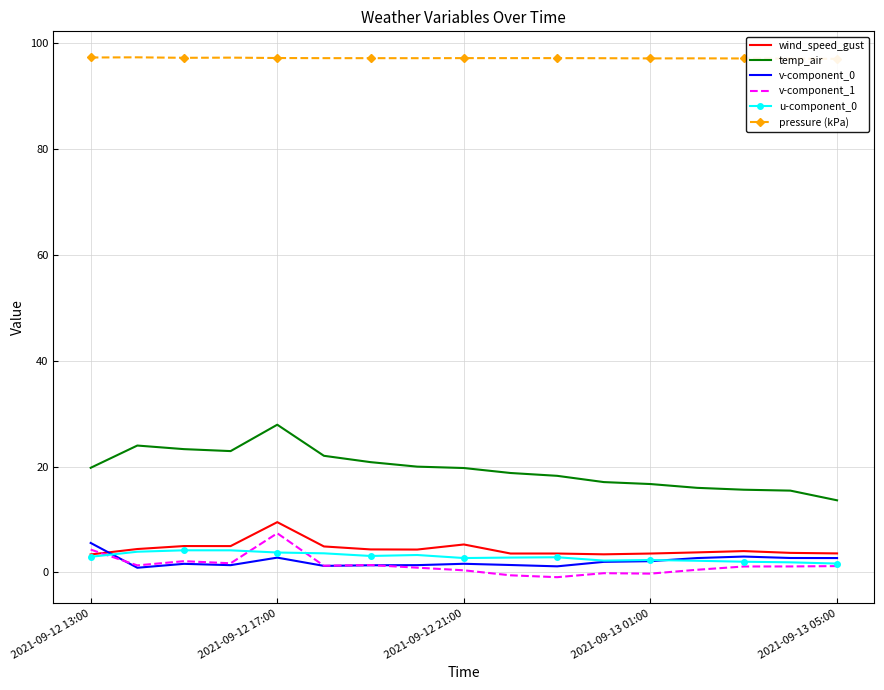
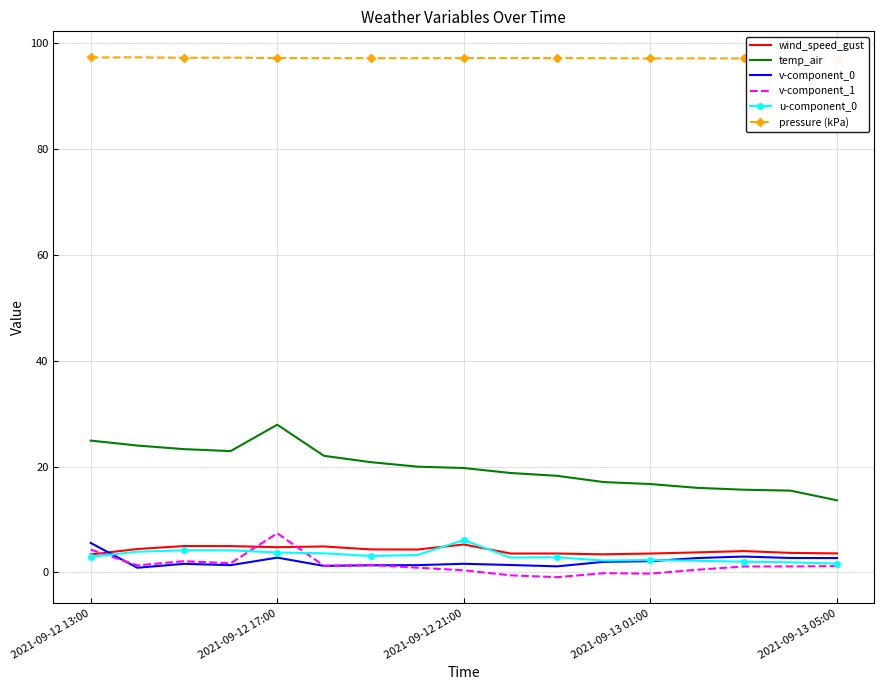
temp_air, 2021-09-12 13:00: 20 -> 25
wind_speed_gust, 2021-09-12 17:00: 9 -> 5
u-component_0, 2021-09-12 21:00: 3 -> 6
